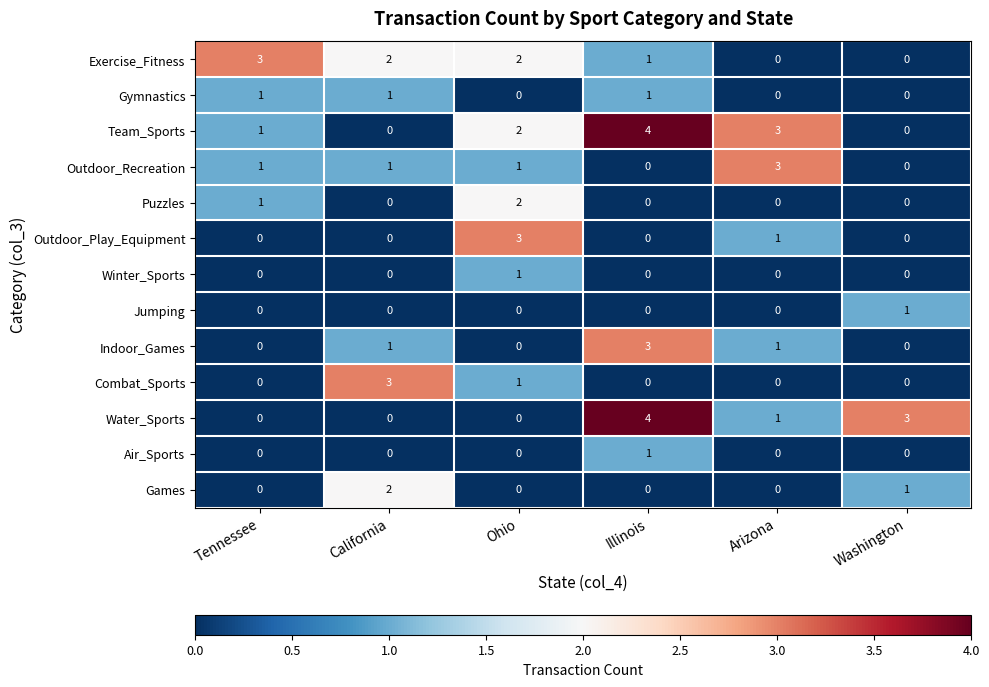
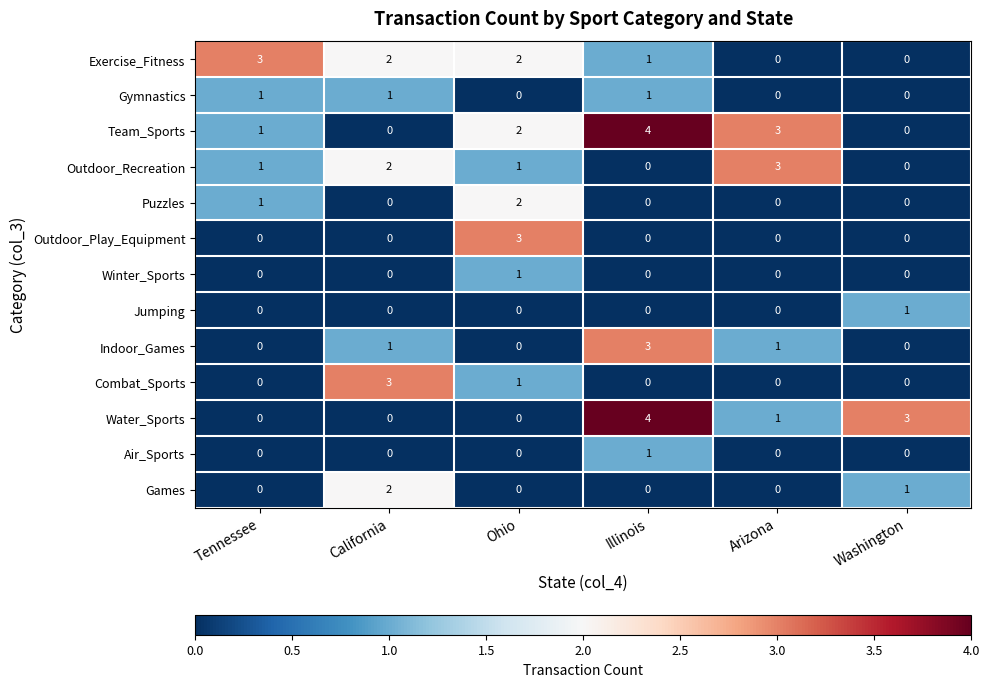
Outdoor_Recreation, California: 1 -> 2
Outdoor_Play_Equipment, Arizona: 1 -> 0
